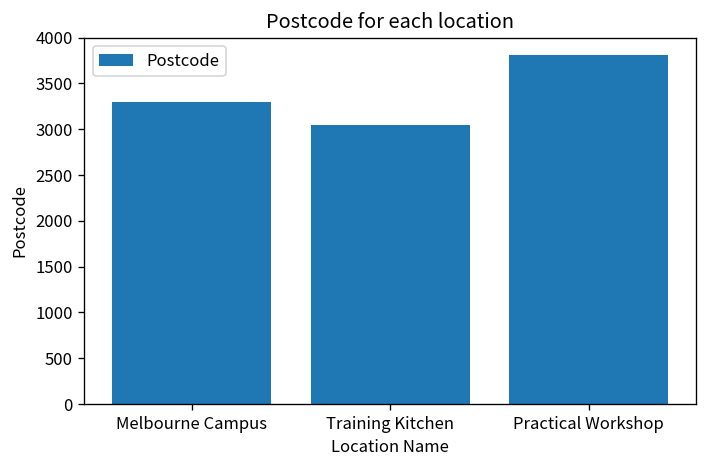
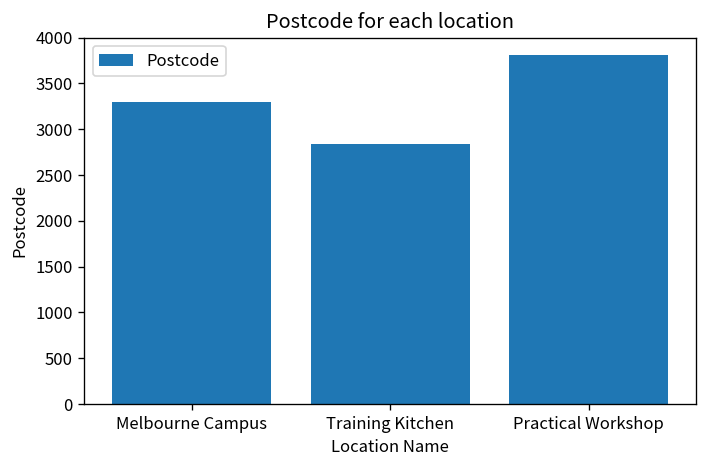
Training Kitchen: 3100 -> 2800
